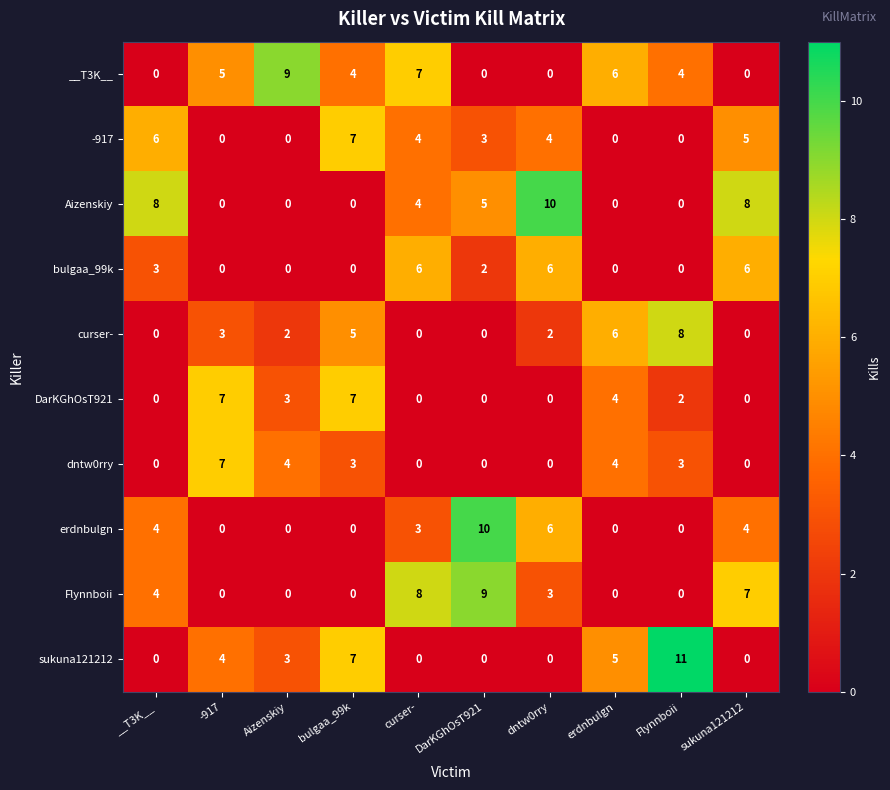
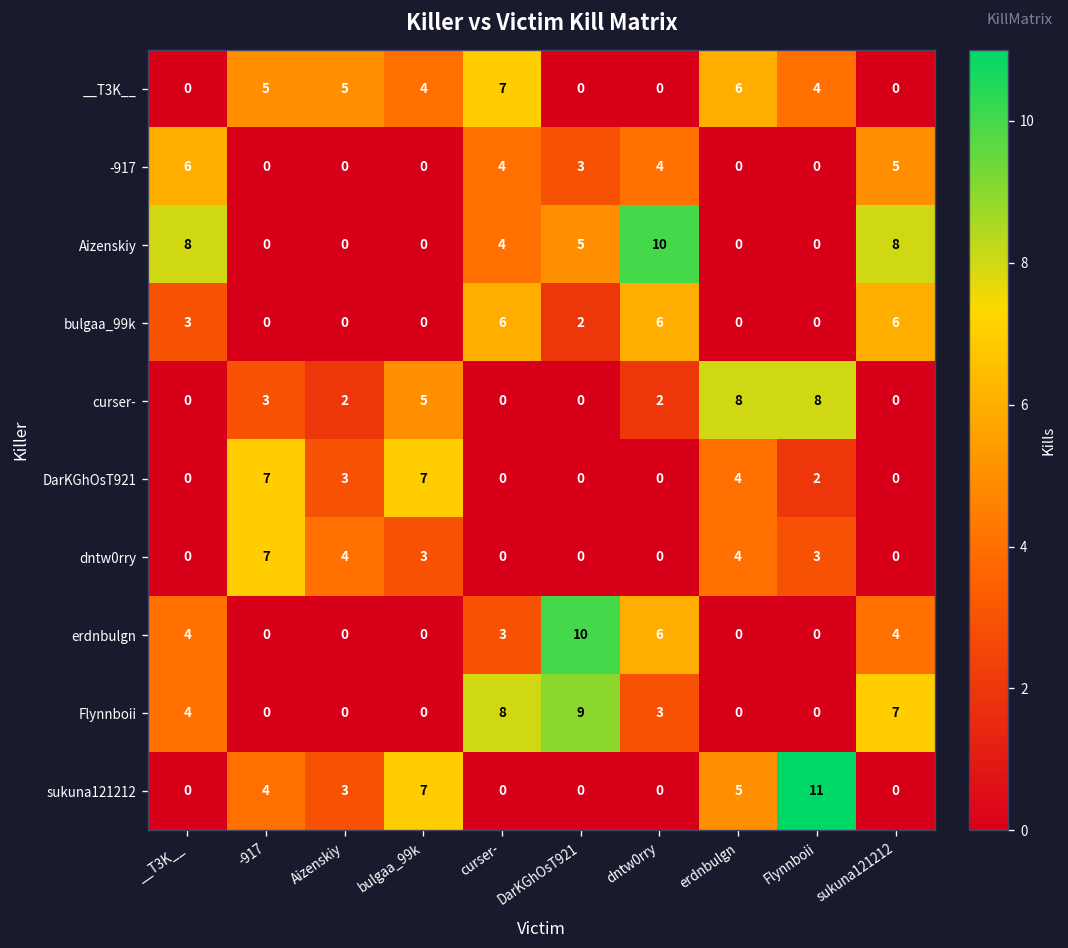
__T3K__, Aizenskiy: 9 -> 5
-917, bulgaa_99k: 7 -> 0
curser-, erdnbulgn: 6 -> 8
